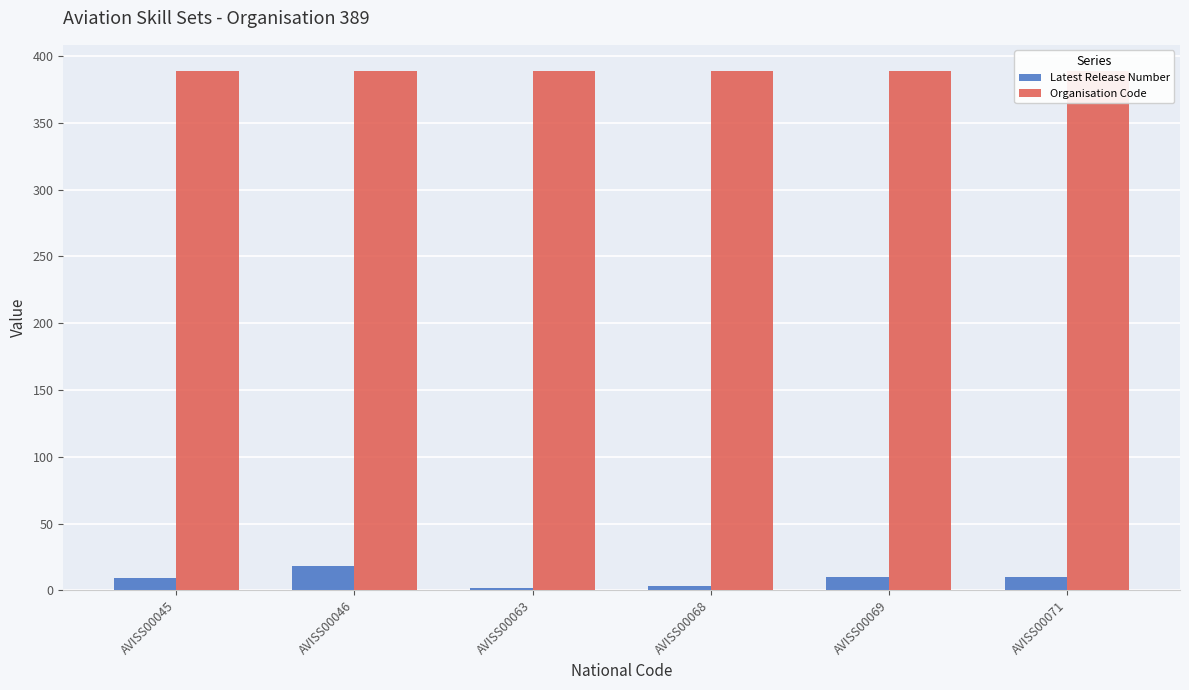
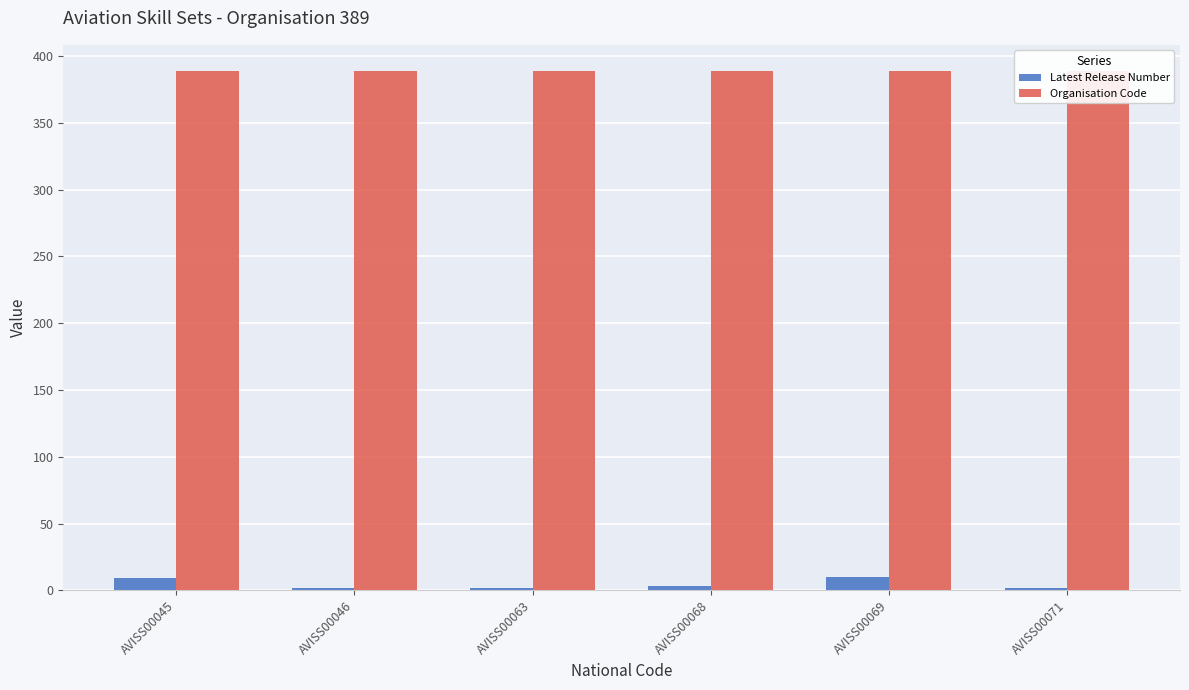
Latest Release Number, AVISS00046: 18 -> 2
Latest Release Number, AVISS00071: 10 -> 2
